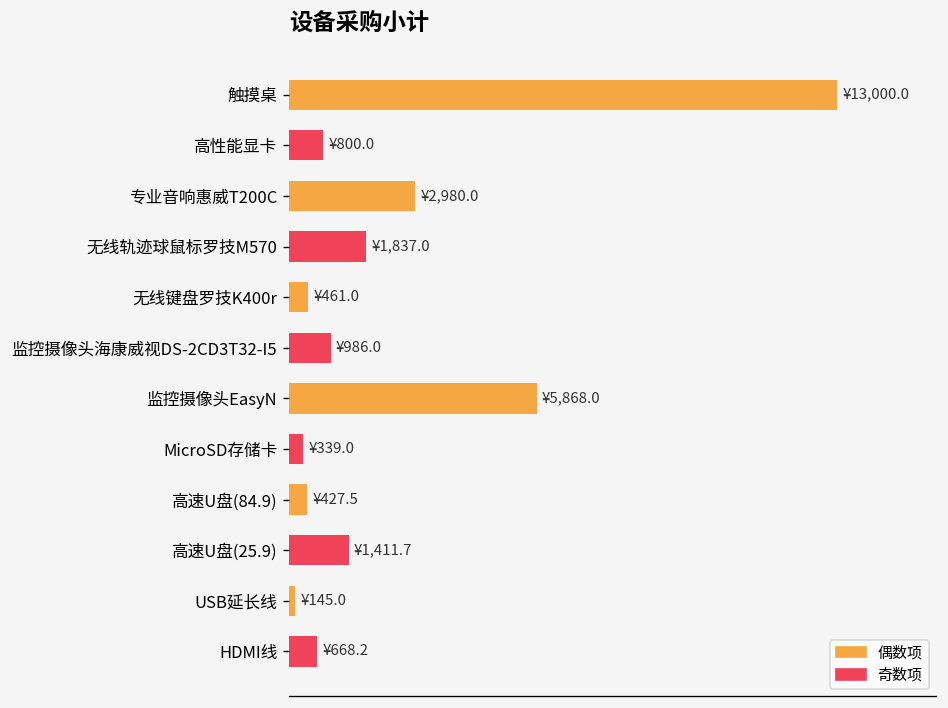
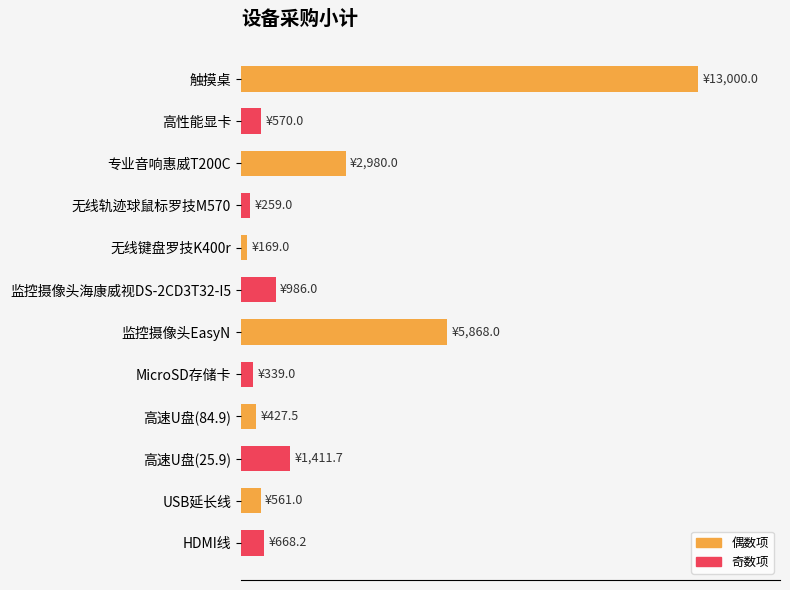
高性能显卡: ¥800.0 -> ¥570.0
无线轨迹球鼠标罗技M570: ¥1,837.0 -> ¥259.0
无线键盘罗技K400r: ¥461.0 -> ¥169.0
USB延长线: ¥145.0 -> ¥561.0
